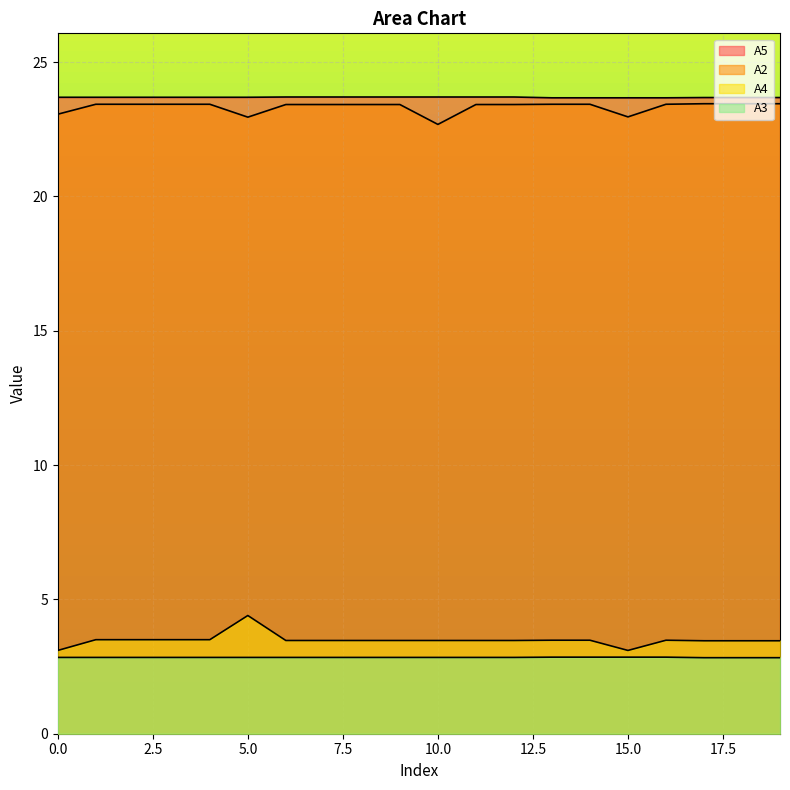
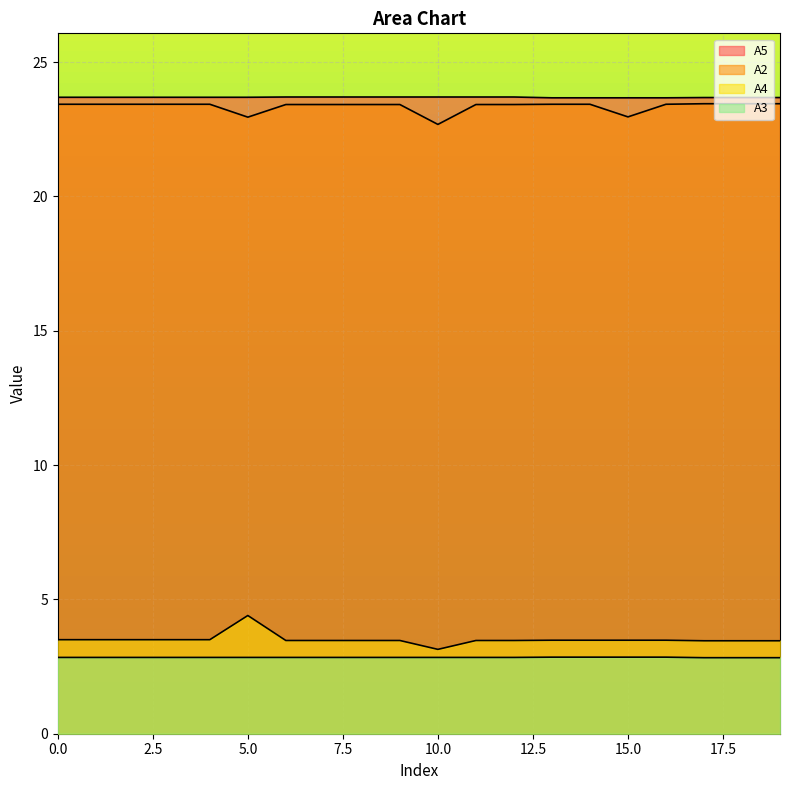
A2, 0.0: 23.1 -> 23.4
A4, 0.0: 3.1 -> 3.5
A4, 10.0: 3.5 -> 3.1
A4, 15.0: 3.1 -> 3.5
